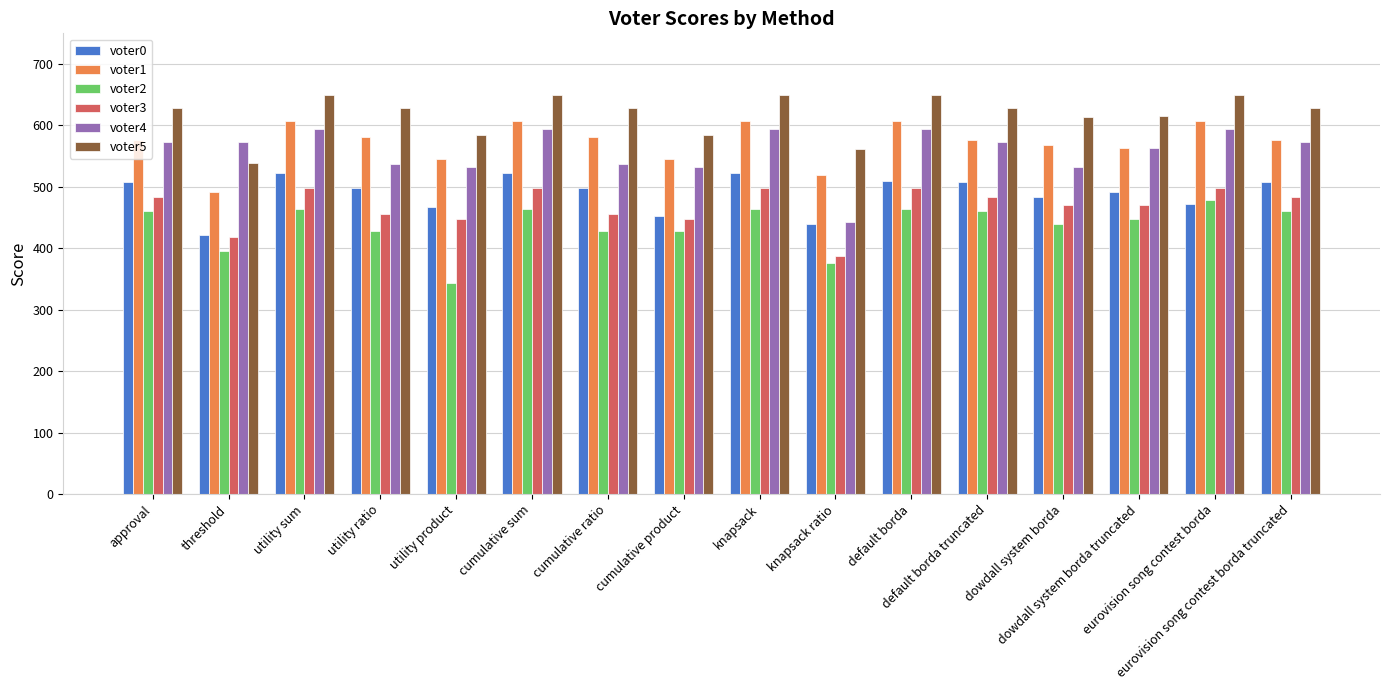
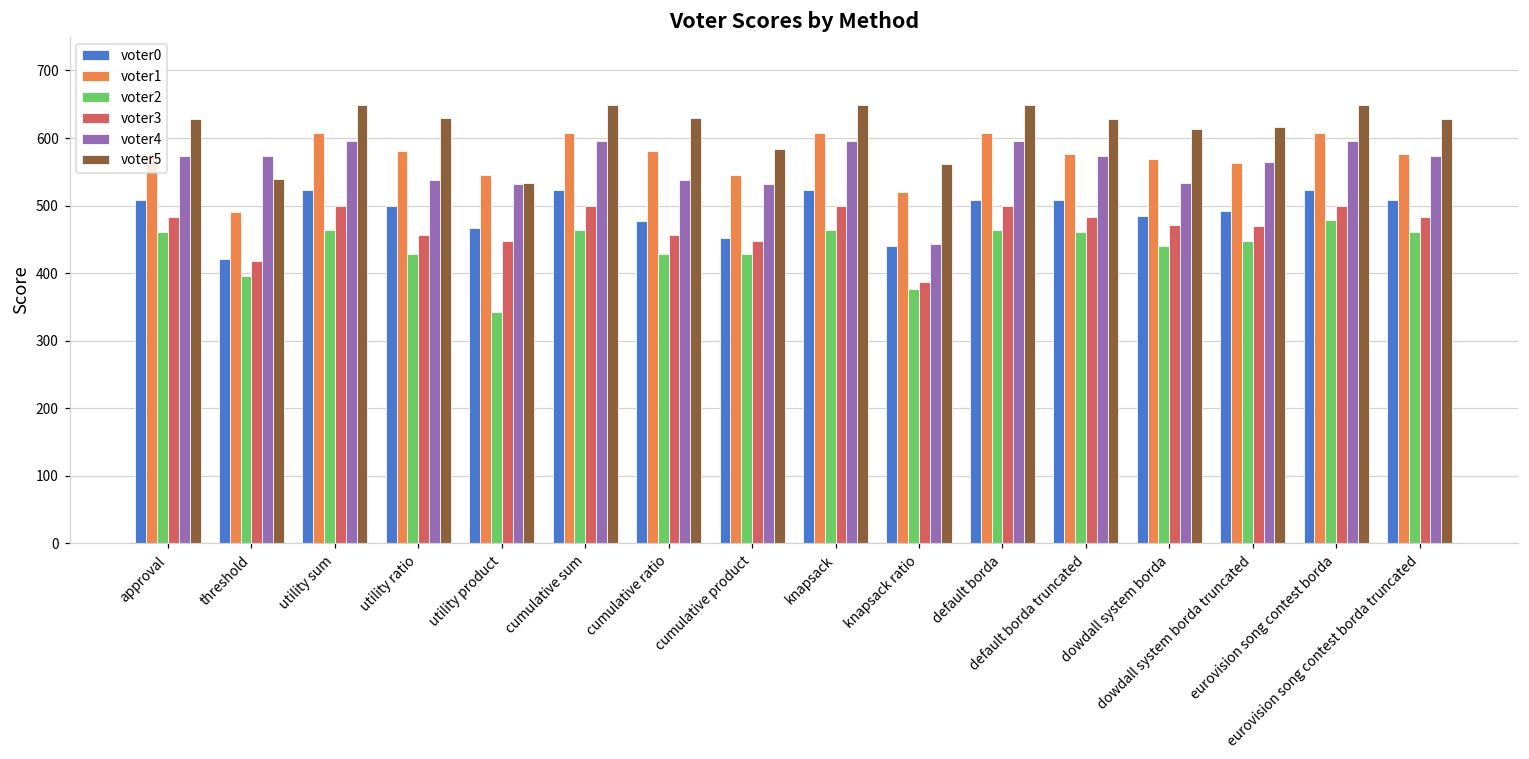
voter5, utility product: 580 -> 530
voter0, cumulative ratio: 500 -> 480
voter0, eurovision song contest borda: 470 -> 520
